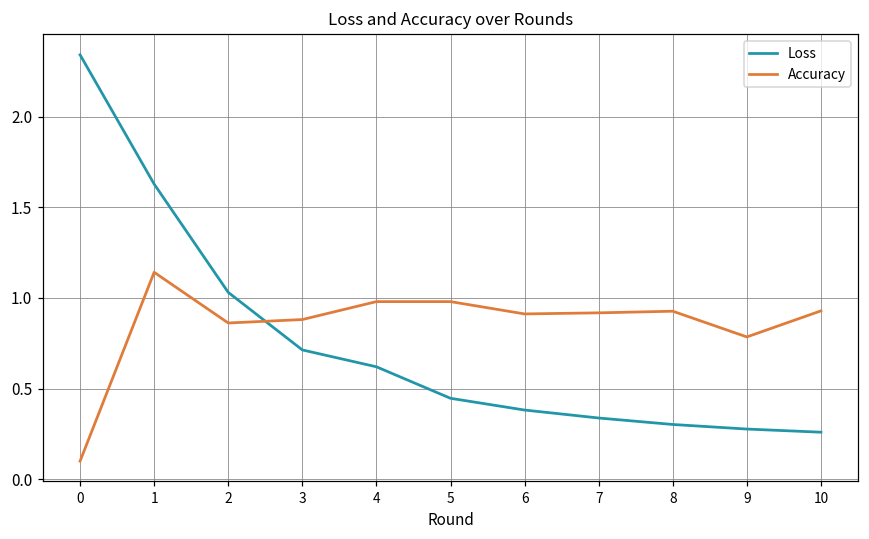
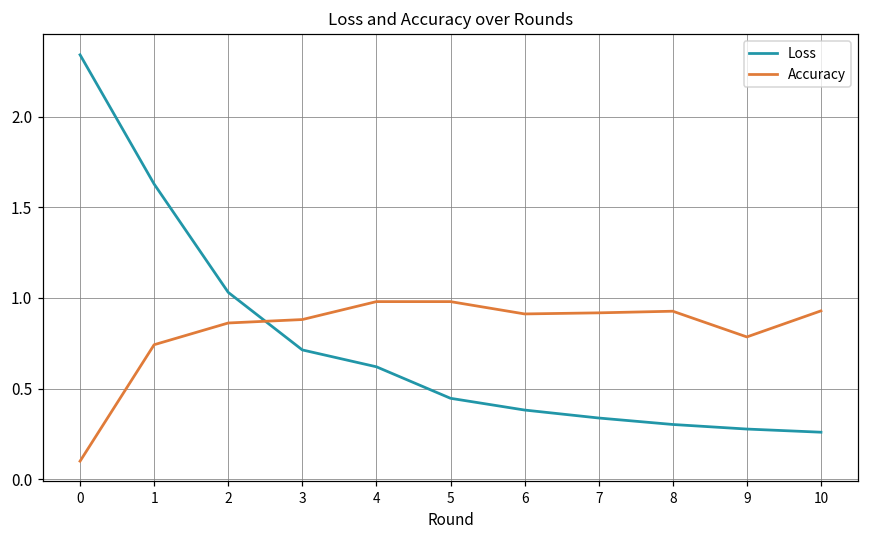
Accuracy, 1: 1.14 -> 0.74
